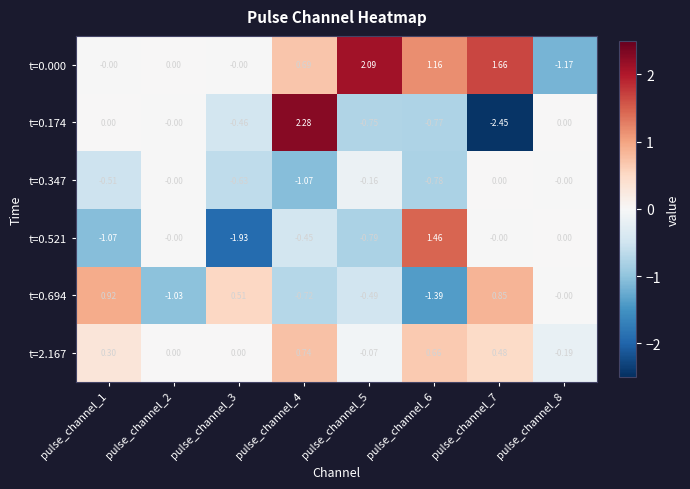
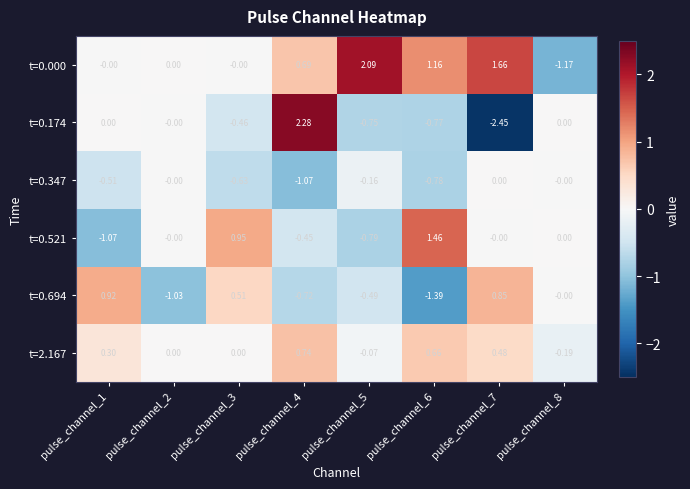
t=0.521, pulse_channel_3: -1.93 -> 0.95
